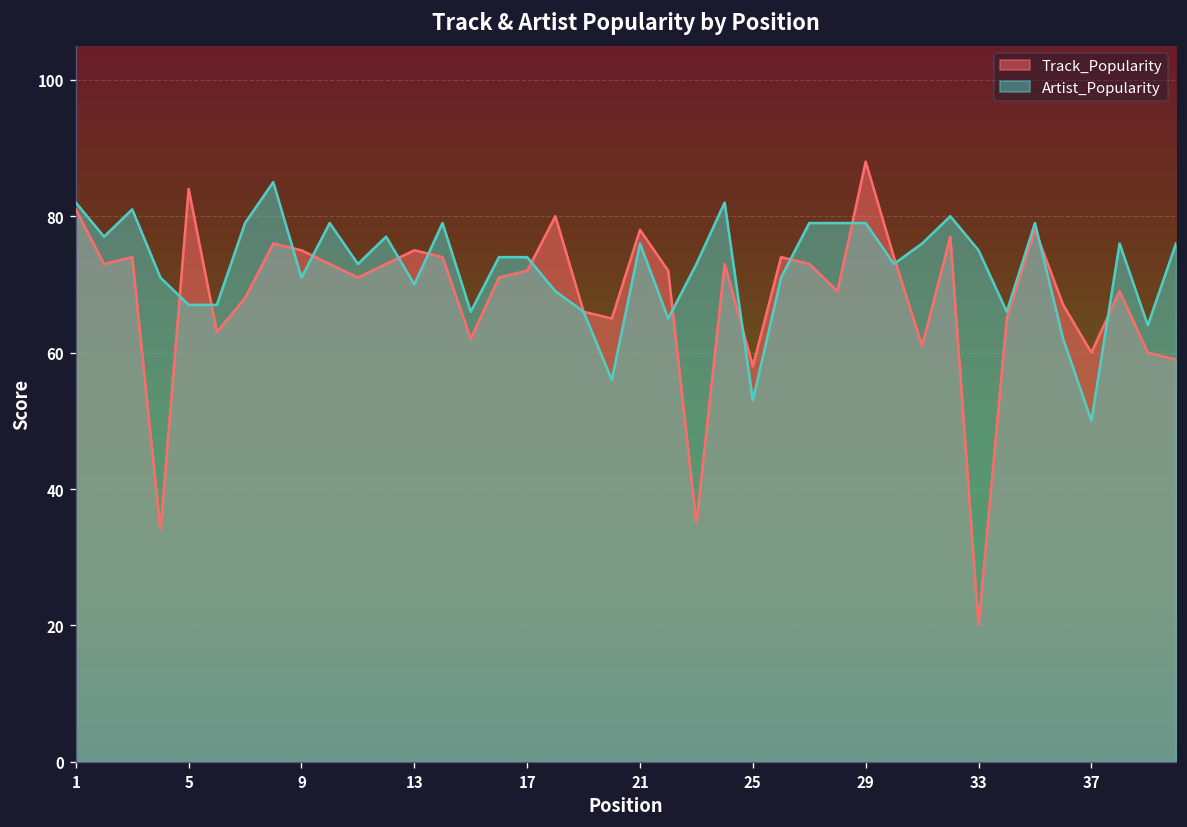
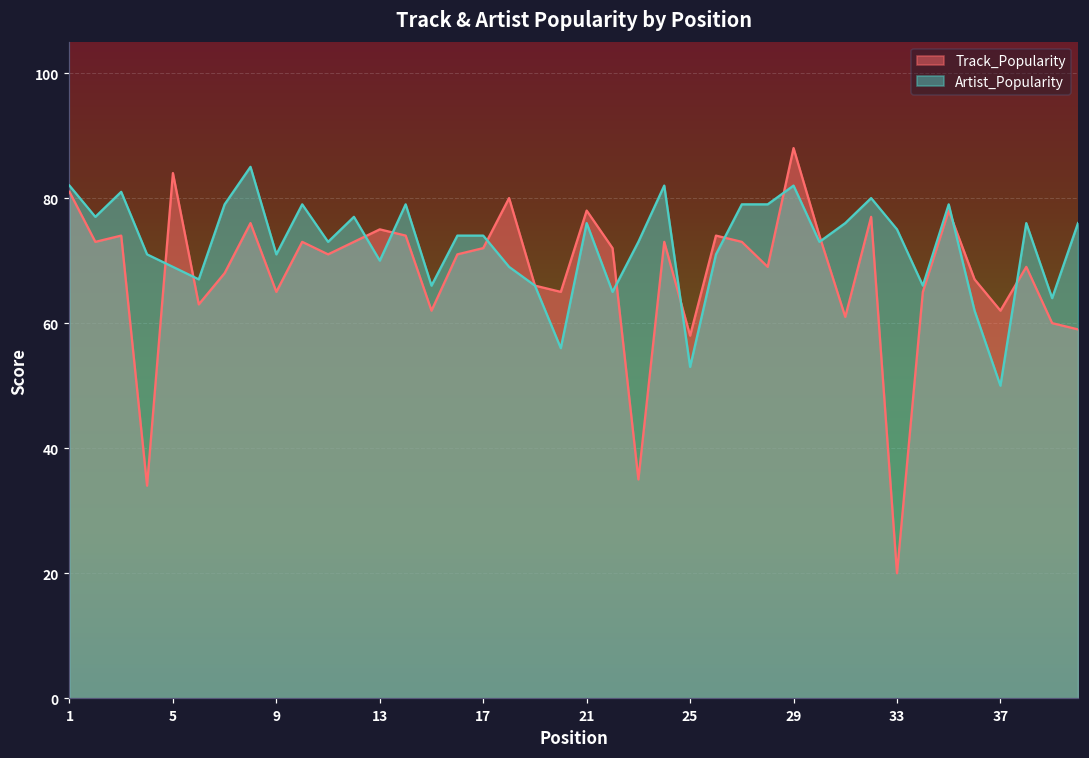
Artist_Popularity, 5: 67 -> 69
Track_Popularity, 9: 75 -> 65
Artist_Popularity, 29: 79 -> 82
Track_Popularity, 37: 60 -> 62
